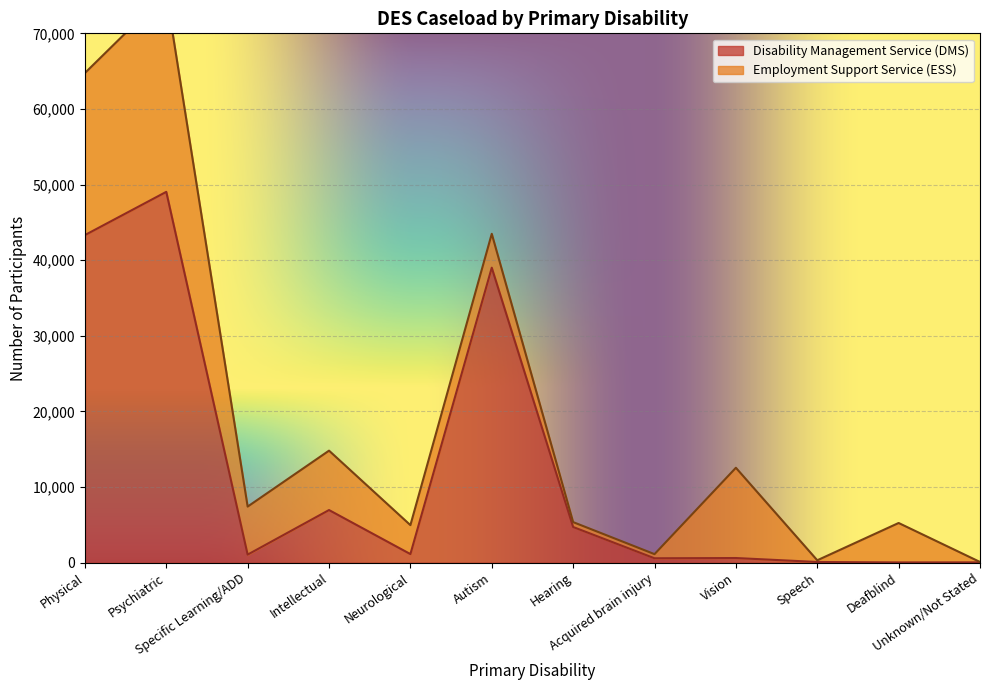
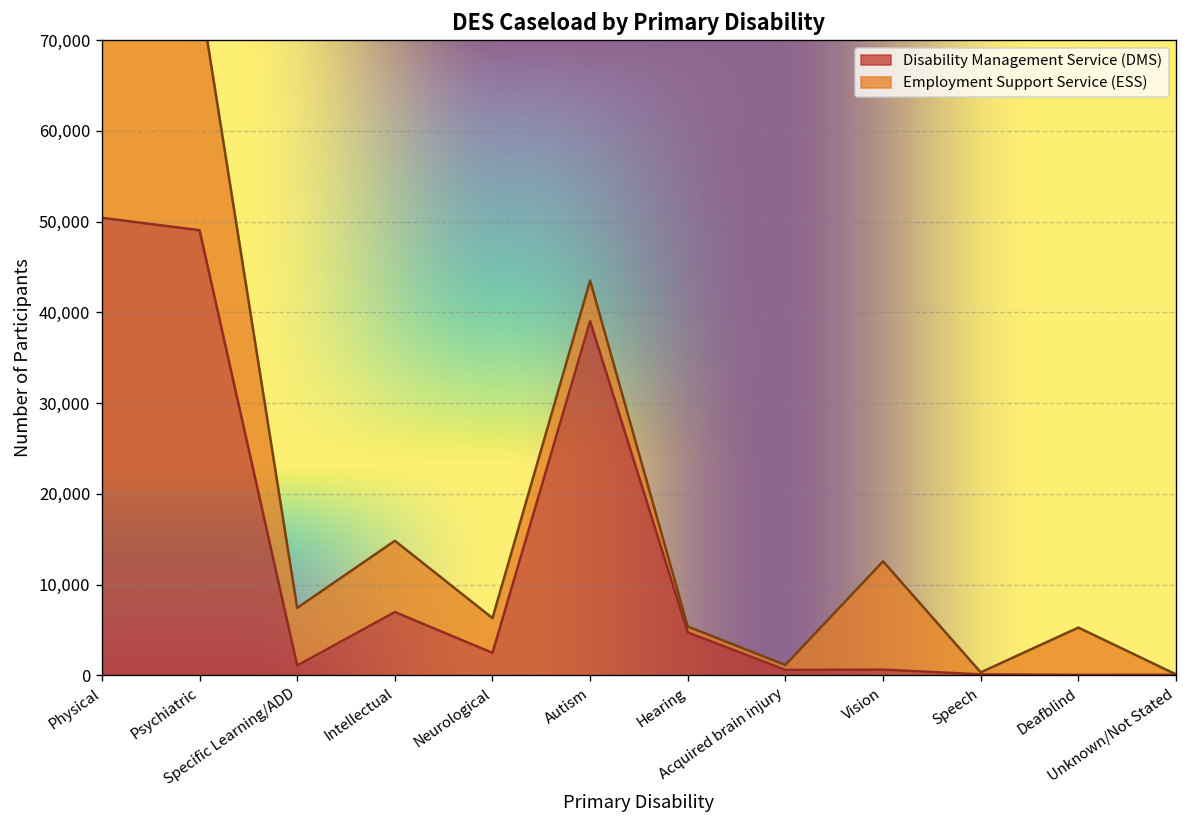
Disability Management Service (DMS), Physical: 43,000 -> 50,000
Disability Management Service (DMS), Neurological: 1,000 -> 2,000
